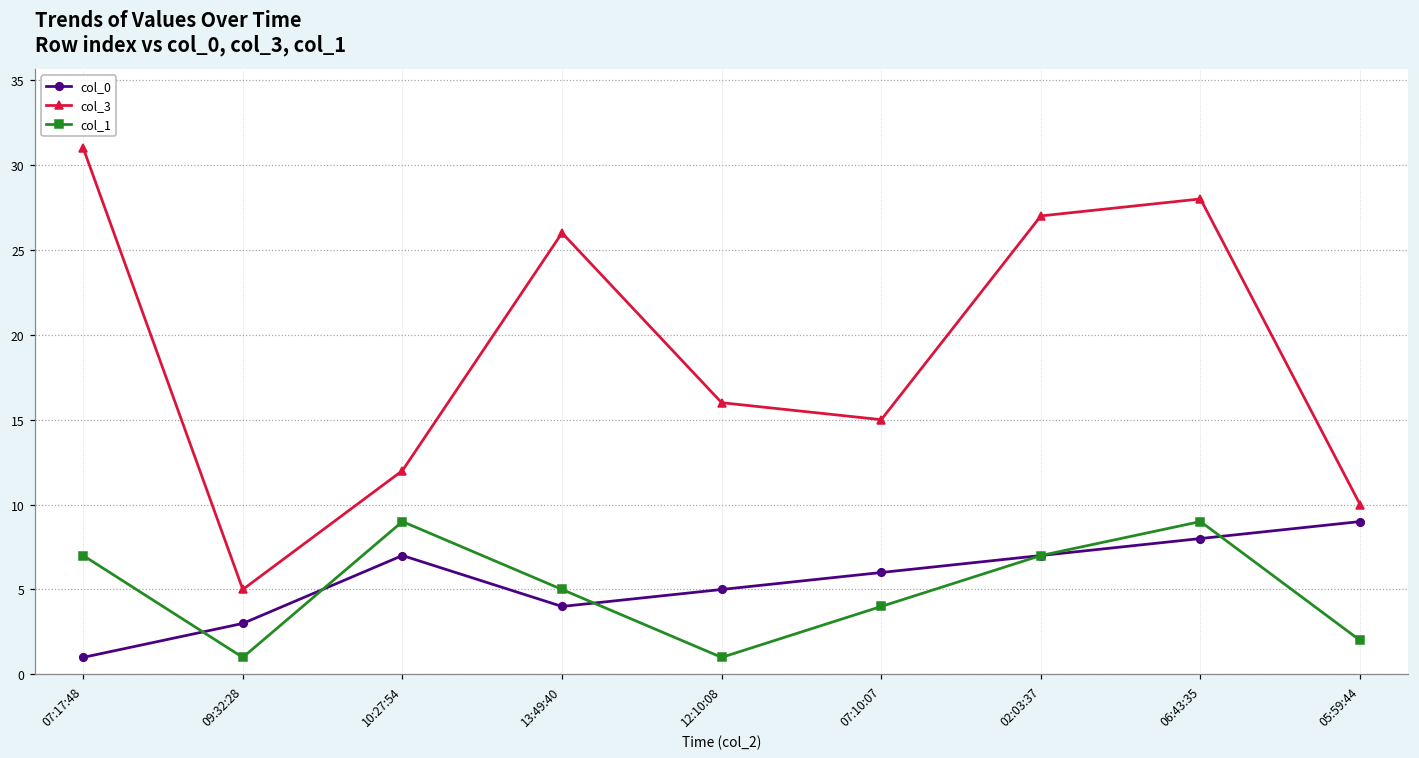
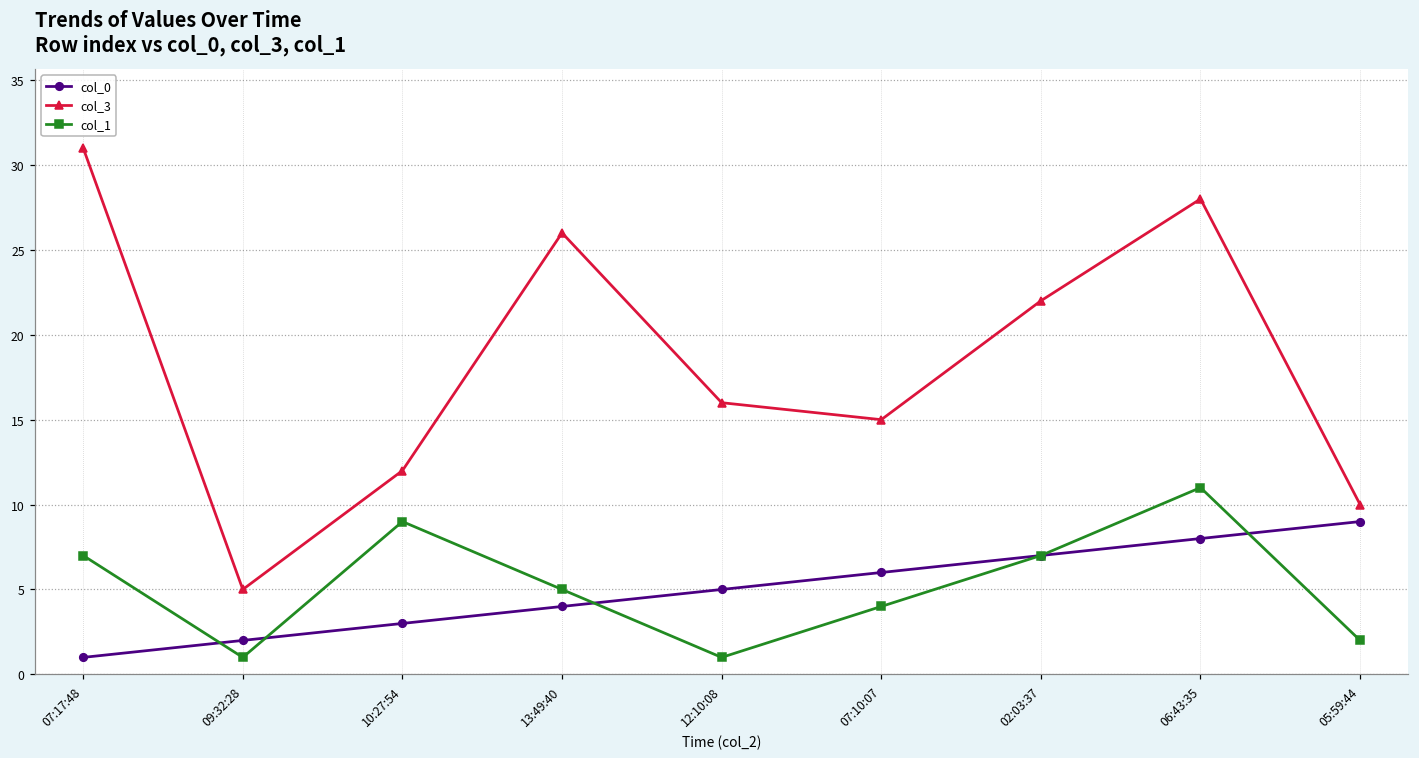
col_0, 09:32:28: 3 -> 2
col_0, 10:27:54: 7 -> 3
col_3, 02:03:37: 27 -> 22
col_1, 06:43:35: 9 -> 11
